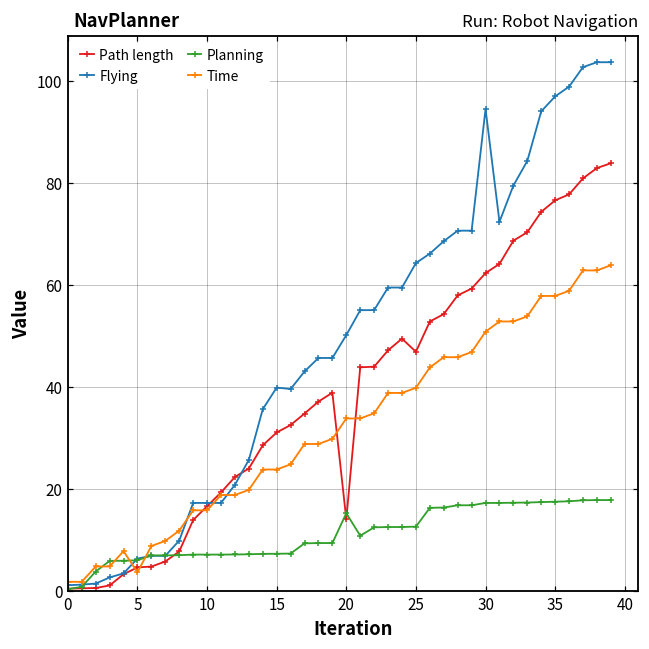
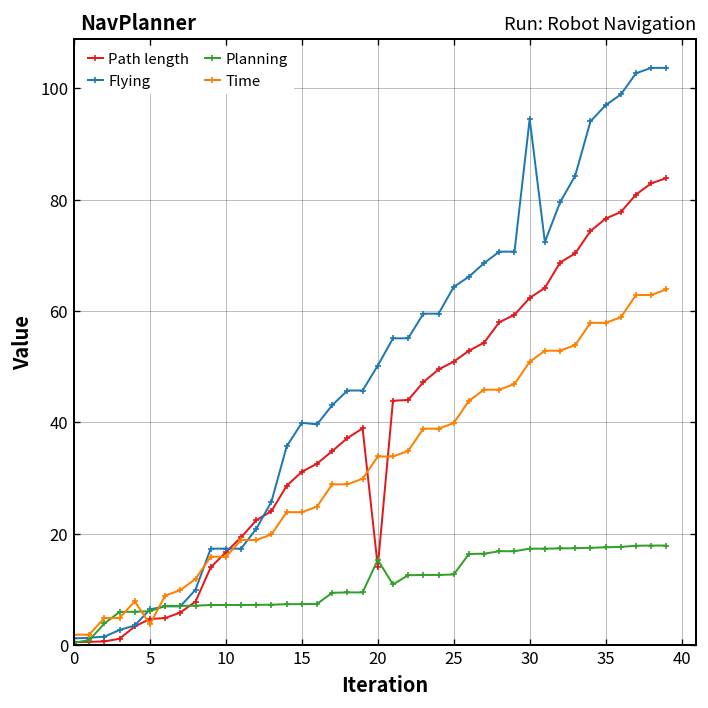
Path length, 25: 47 -> 51
